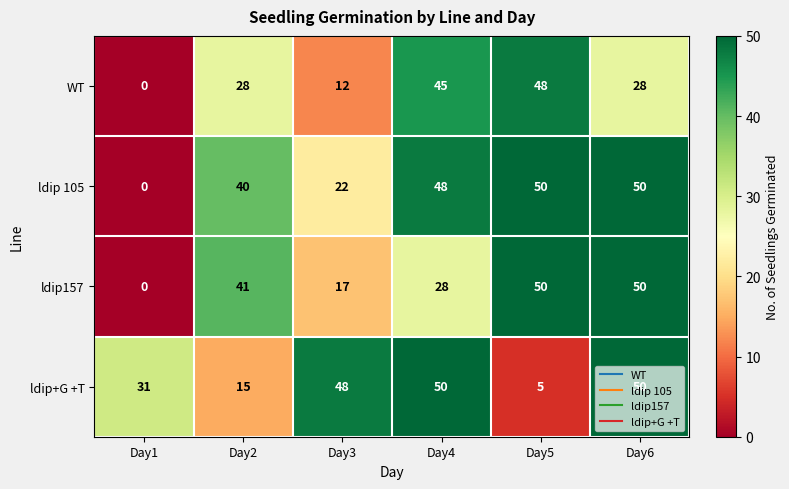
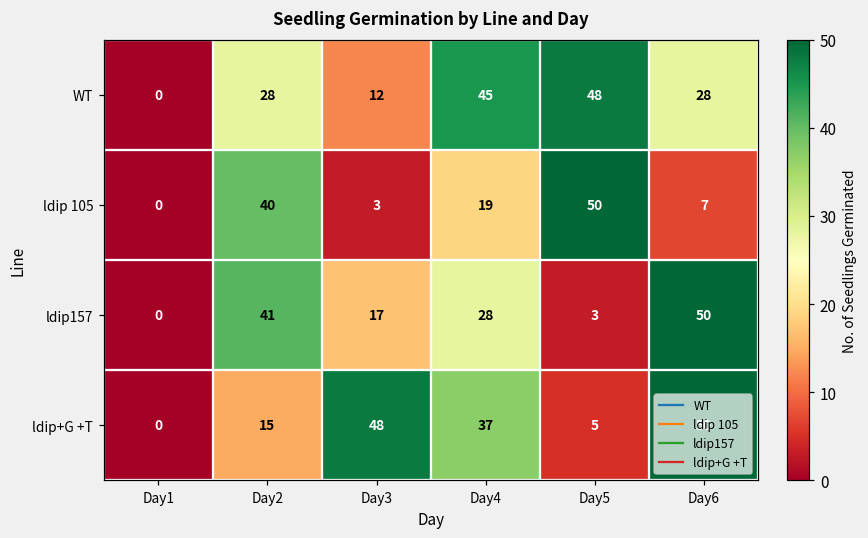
ldip 105, Day3: 22 -> 3
ldip 105, Day4: 48 -> 19
ldip 105, Day6: 50 -> 7
ldip157, Day5: 50 -> 3
ldip+G +T, Day1: 31 -> 0
ldip+G +T, Day4: 50 -> 37
